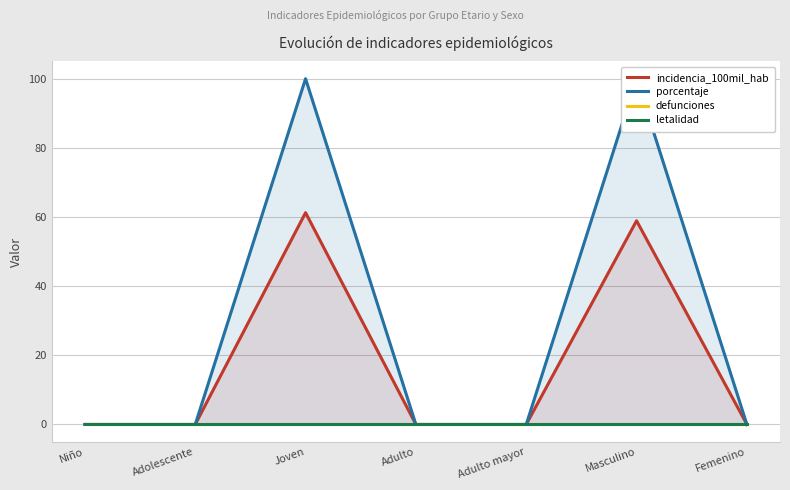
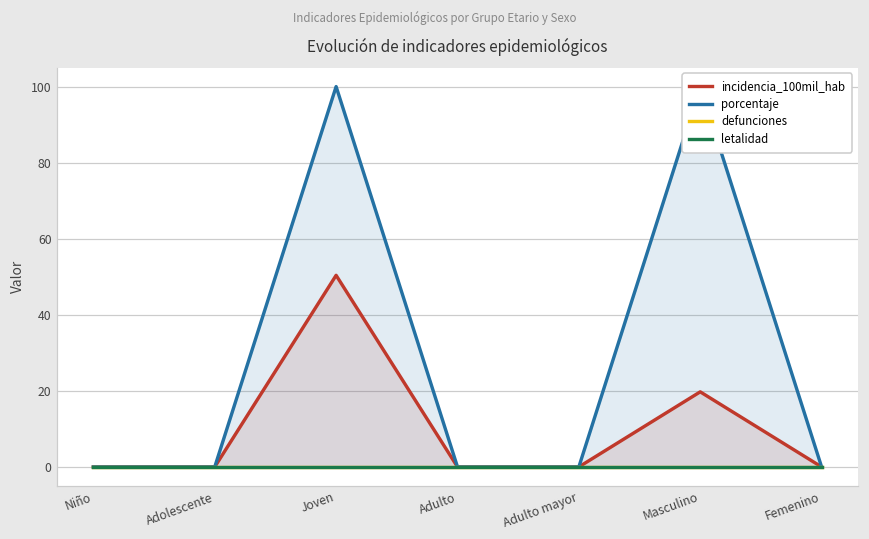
incidencia_100mil_hab, Joven: 61 -> 50
incidencia_100mil_hab, Masculino: 59 -> 20
